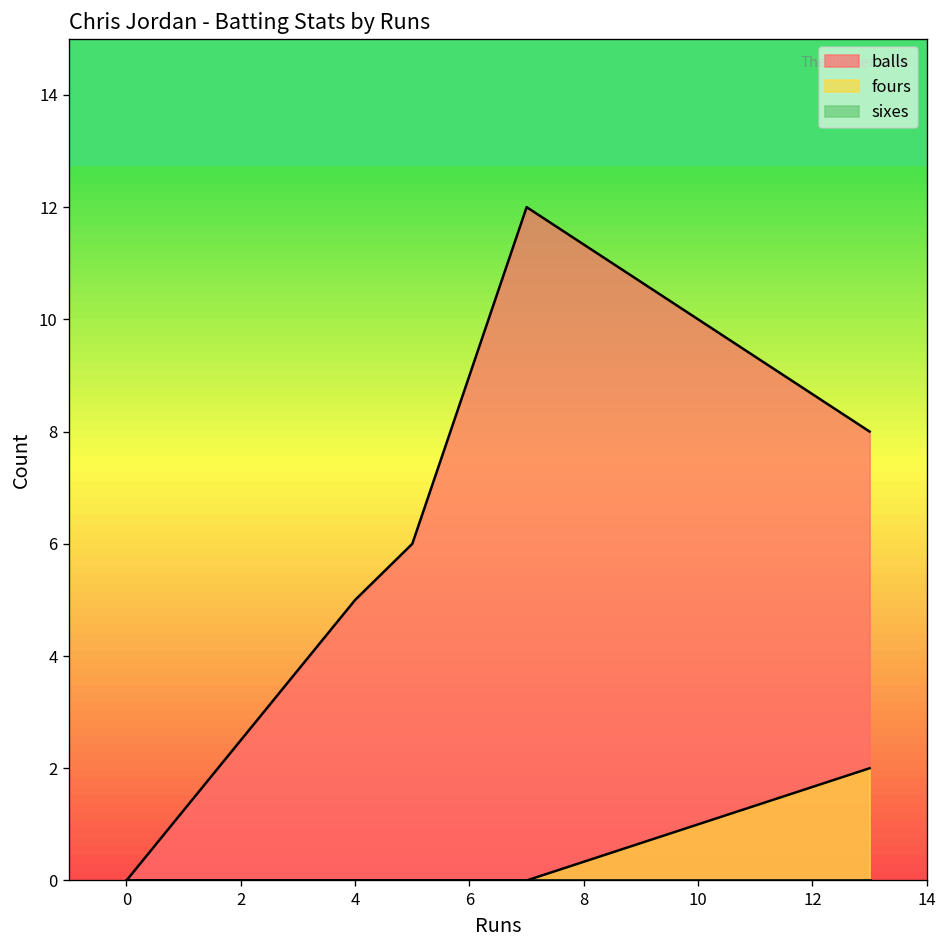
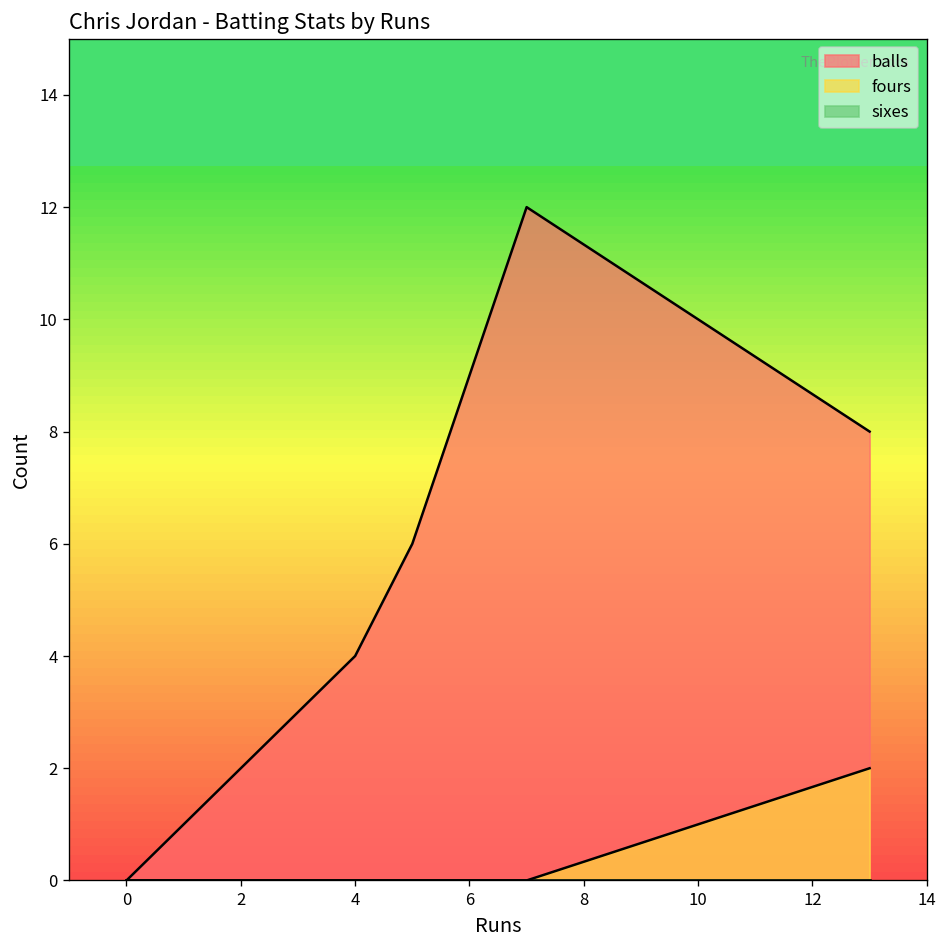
balls, 4: 5 -> 4
